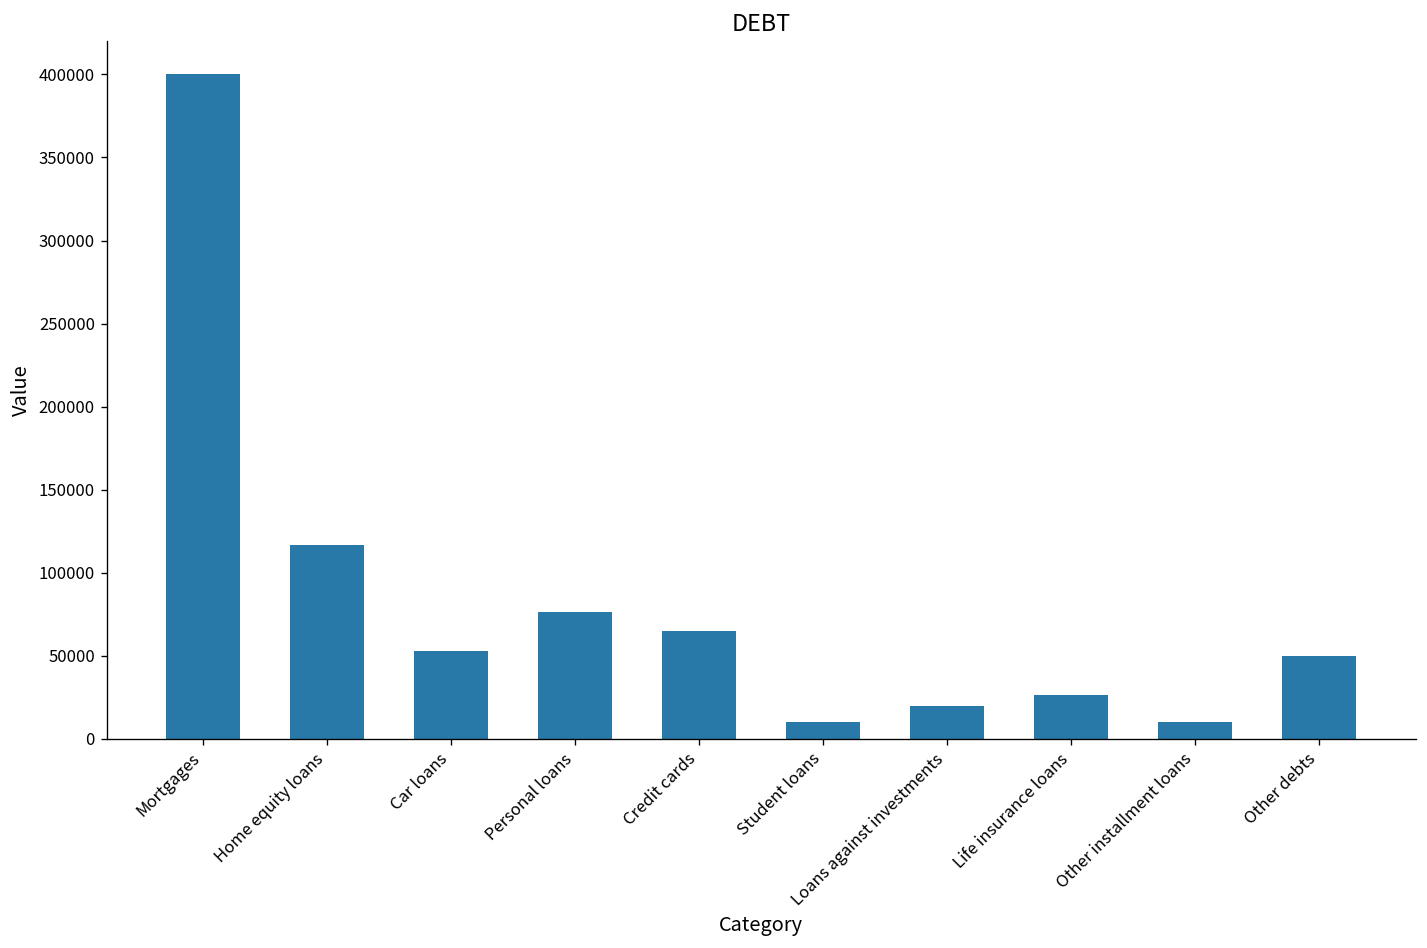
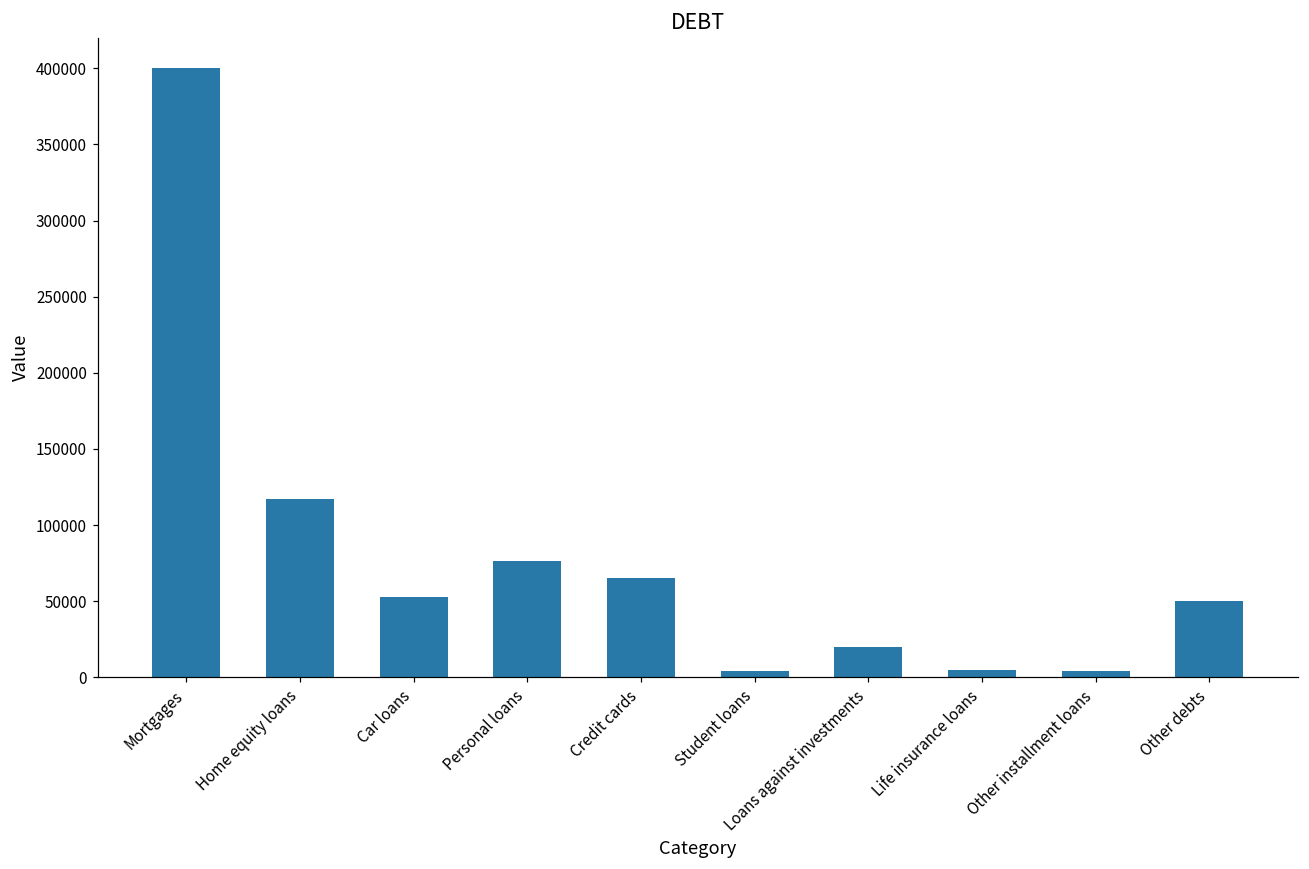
Student loans: 10000 -> 4000
Life insurance loans: 27000 -> 5000
Other installment loans: 10000 -> 4000
